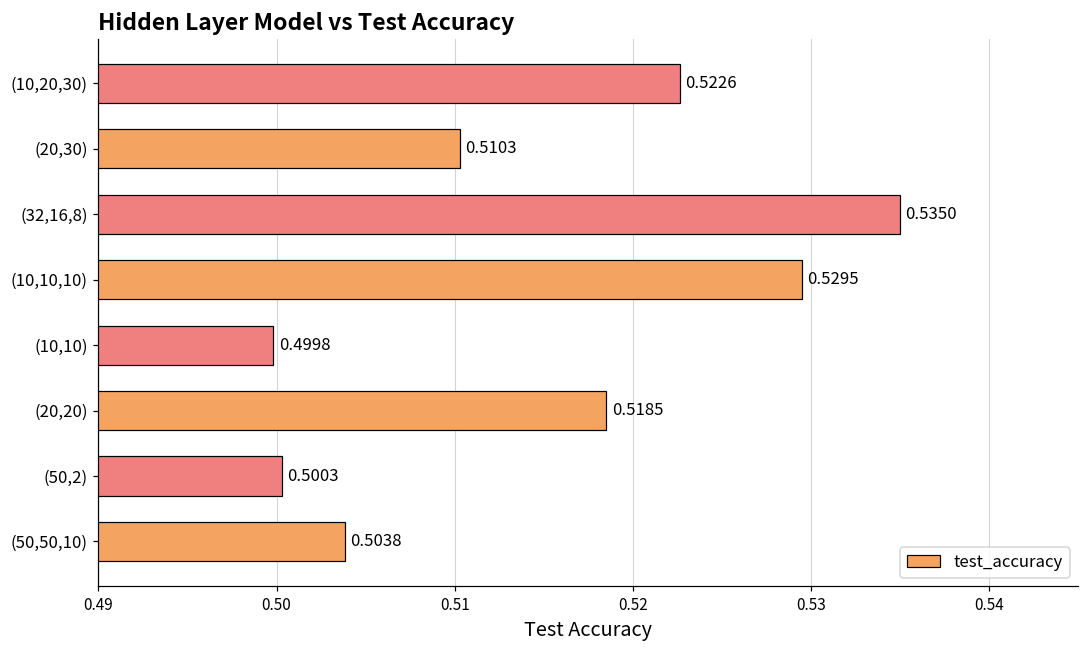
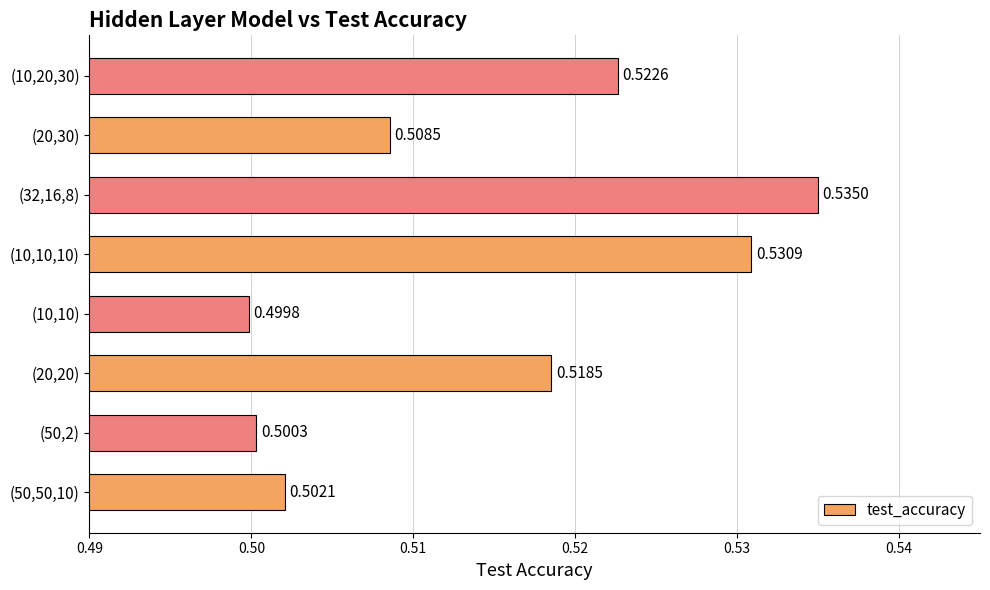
(20,30): 0.5103 -> 0.5085
(10,10,10): 0.5295 -> 0.5309
(50,50,10): 0.5038 -> 0.5021
